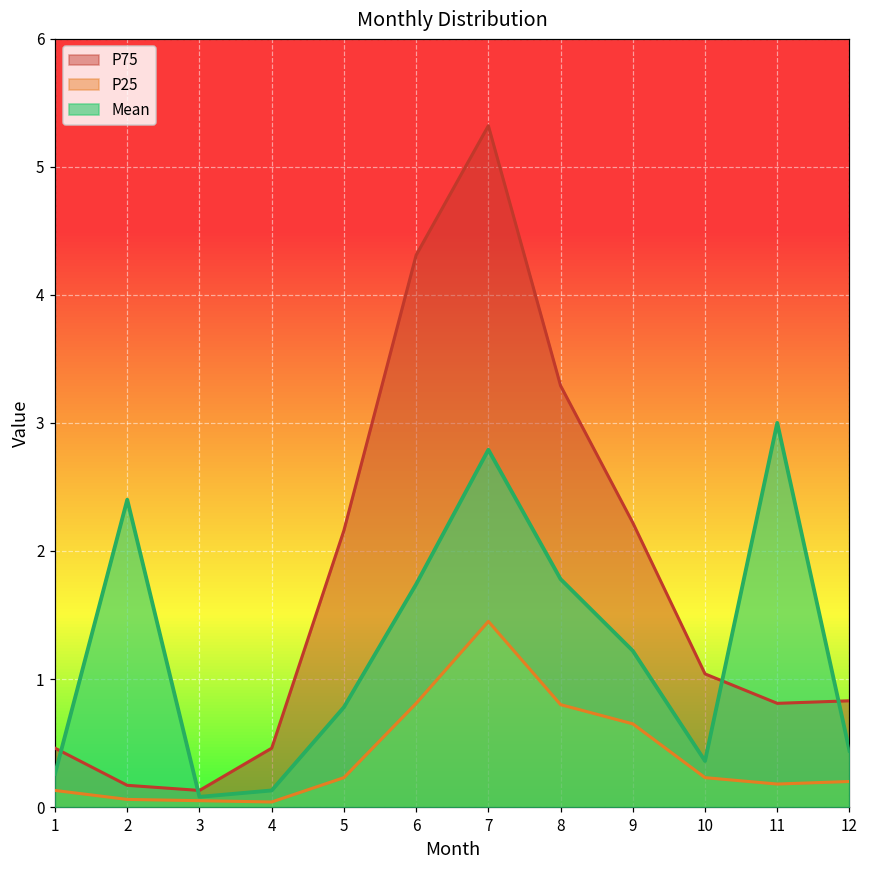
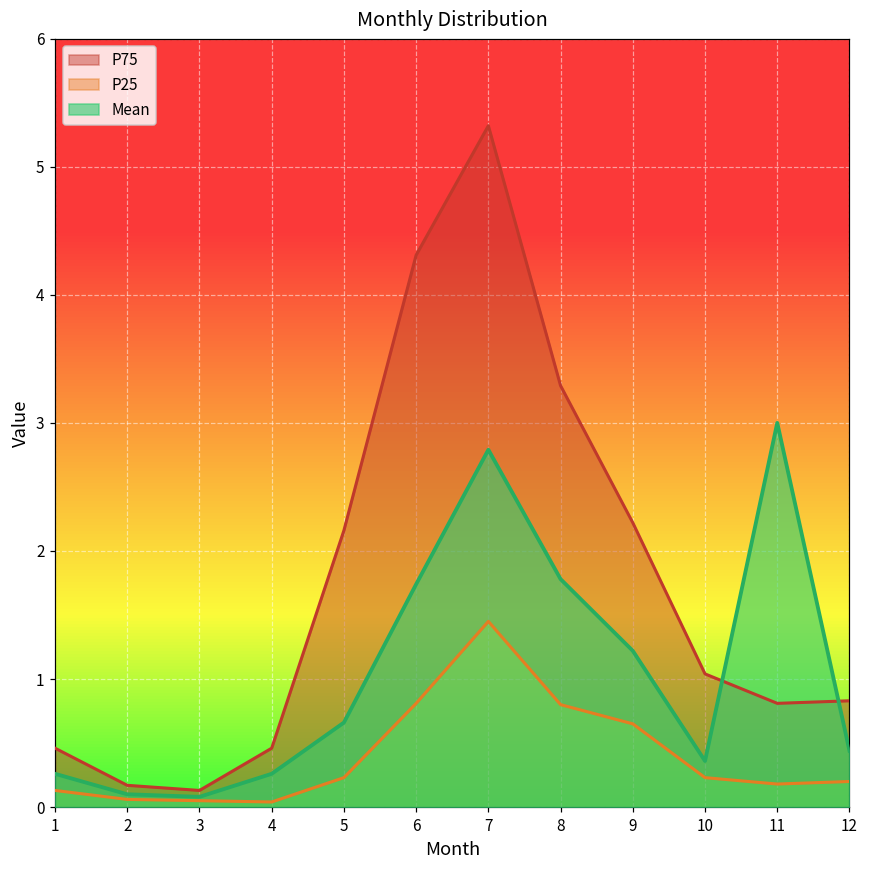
Mean, 2: 2.4 -> 0.1
Mean, 4: 0.13 -> 0.26
Mean, 5: 0.78 -> 0.66
